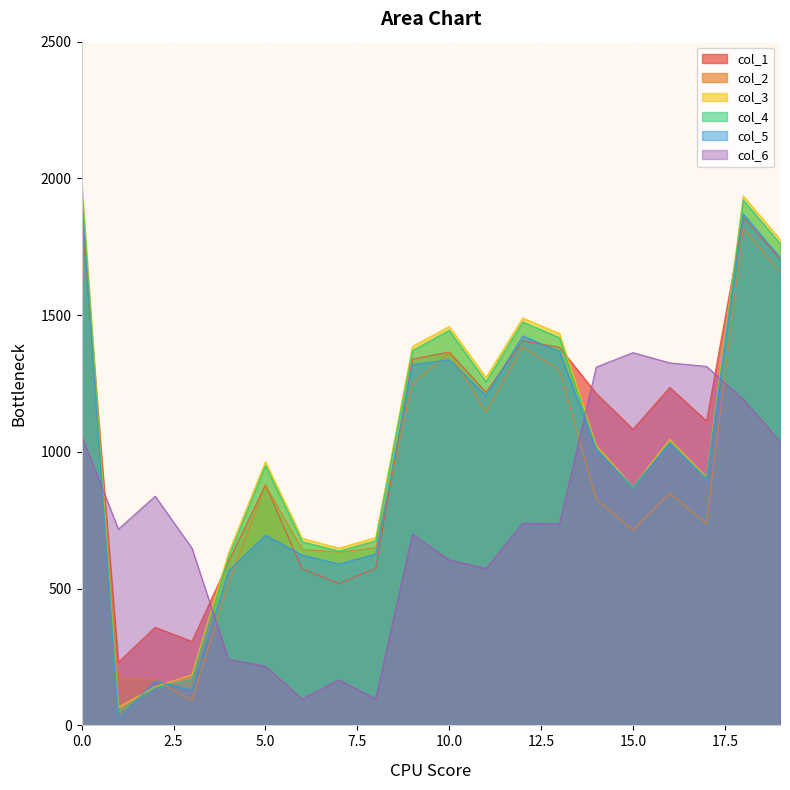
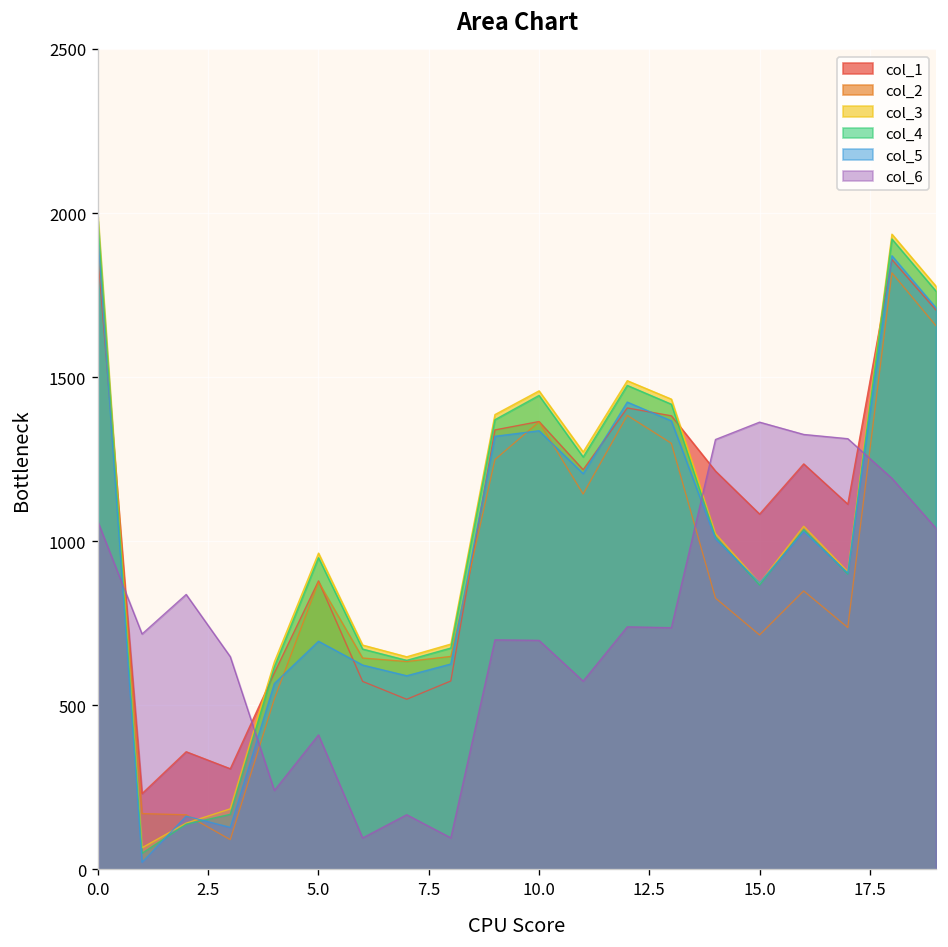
col_6, 5.0: 220 -> 410
col_6, 10.0: 600 -> 700
